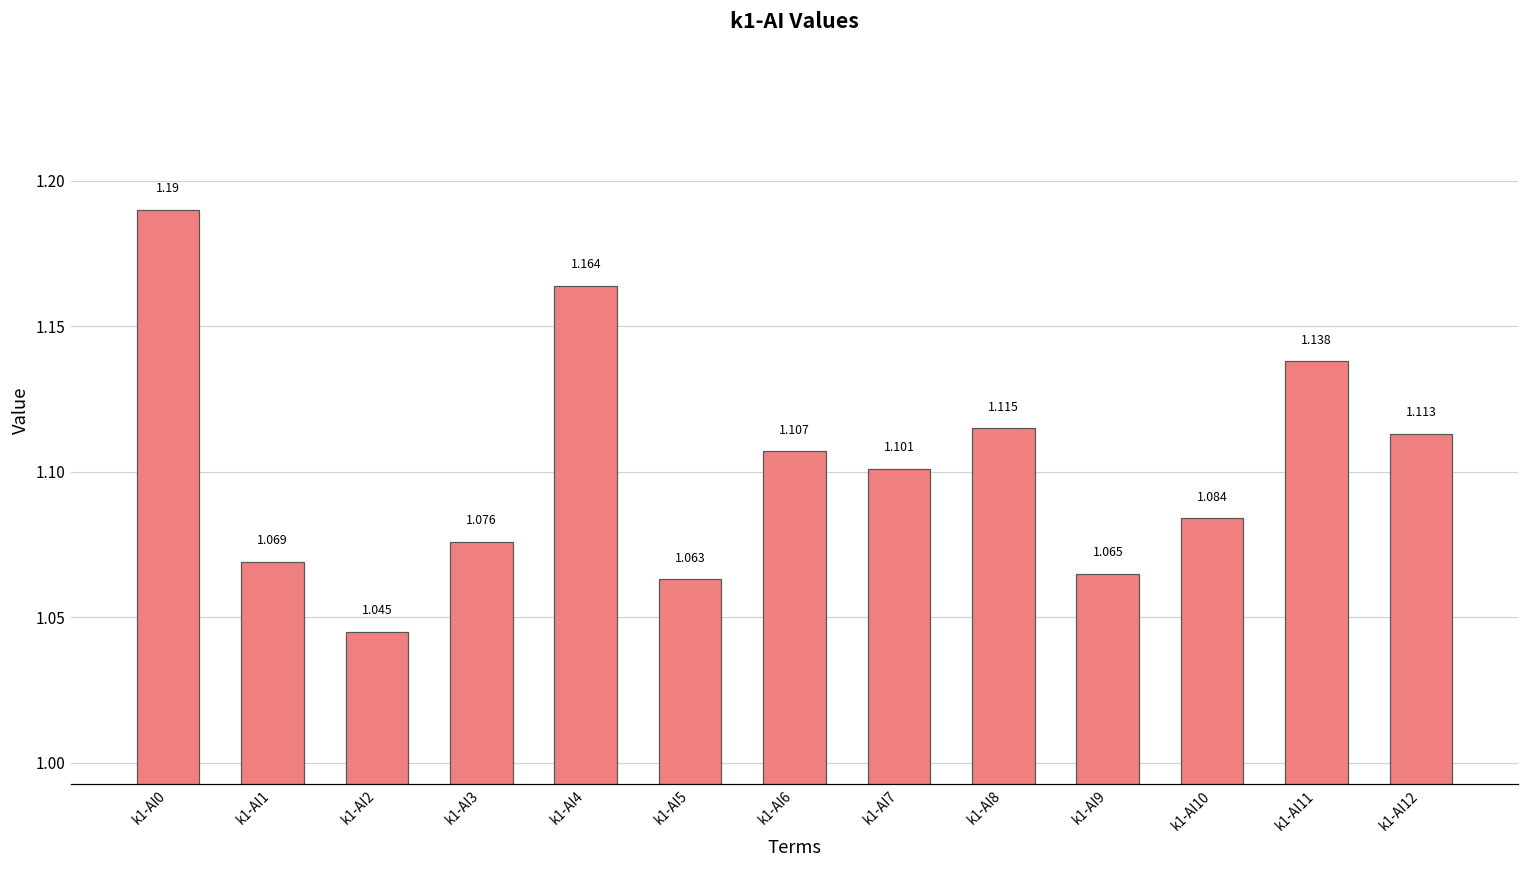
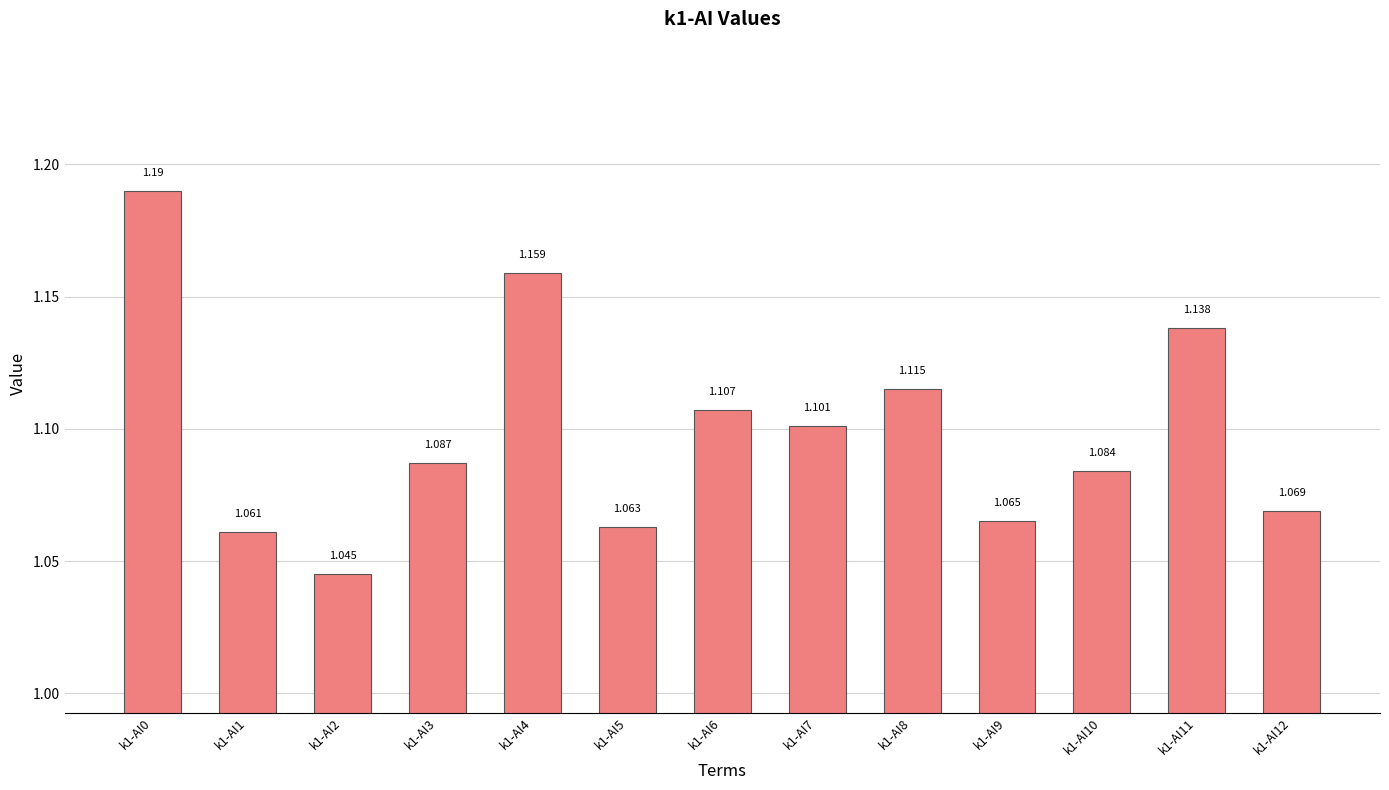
k1-AI1: 1.069 -> 1.061
k1-AI3: 1.076 -> 1.087
k1-AI4: 1.164 -> 1.159
k1-AI12: 1.113 -> 1.069
